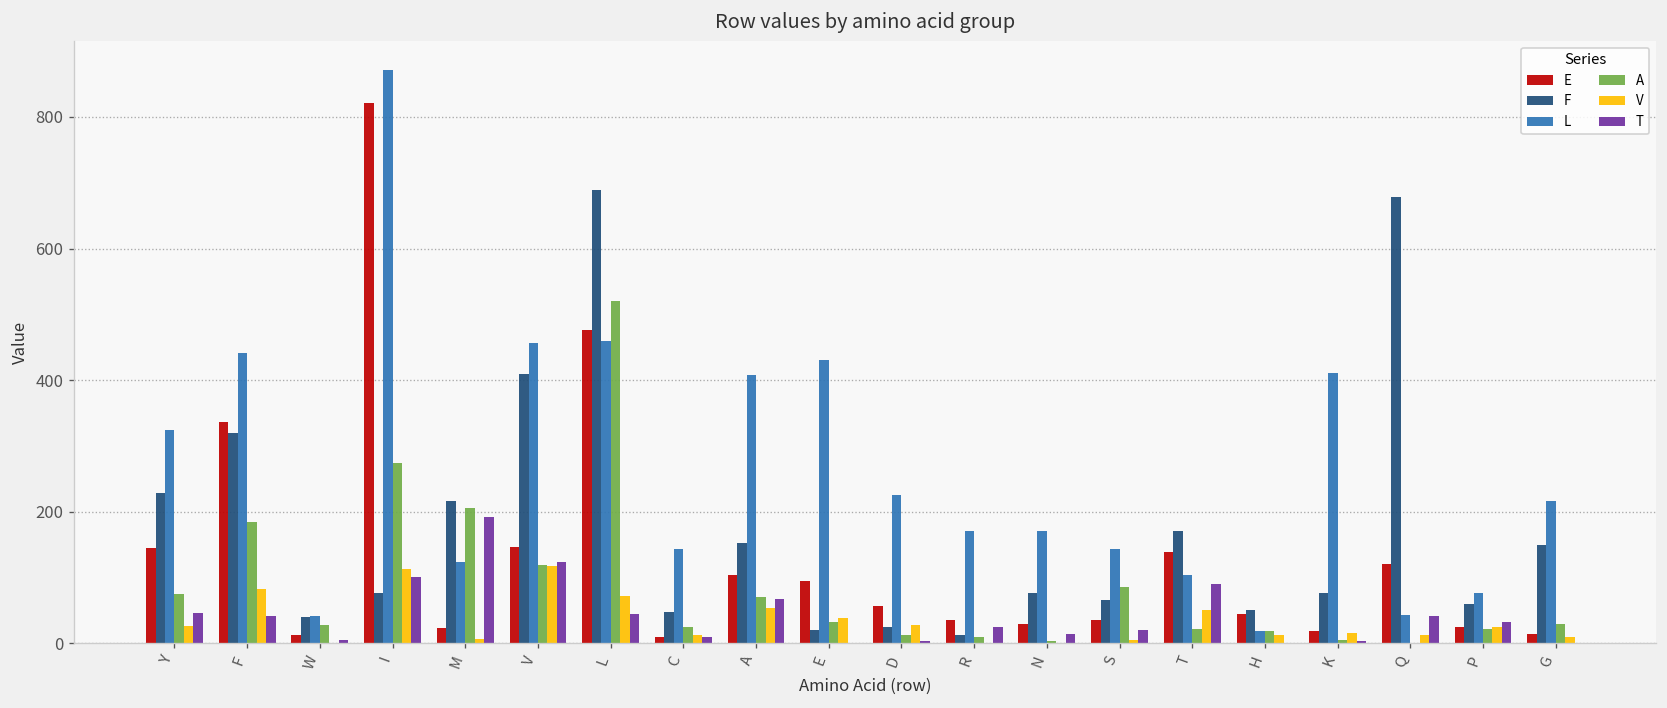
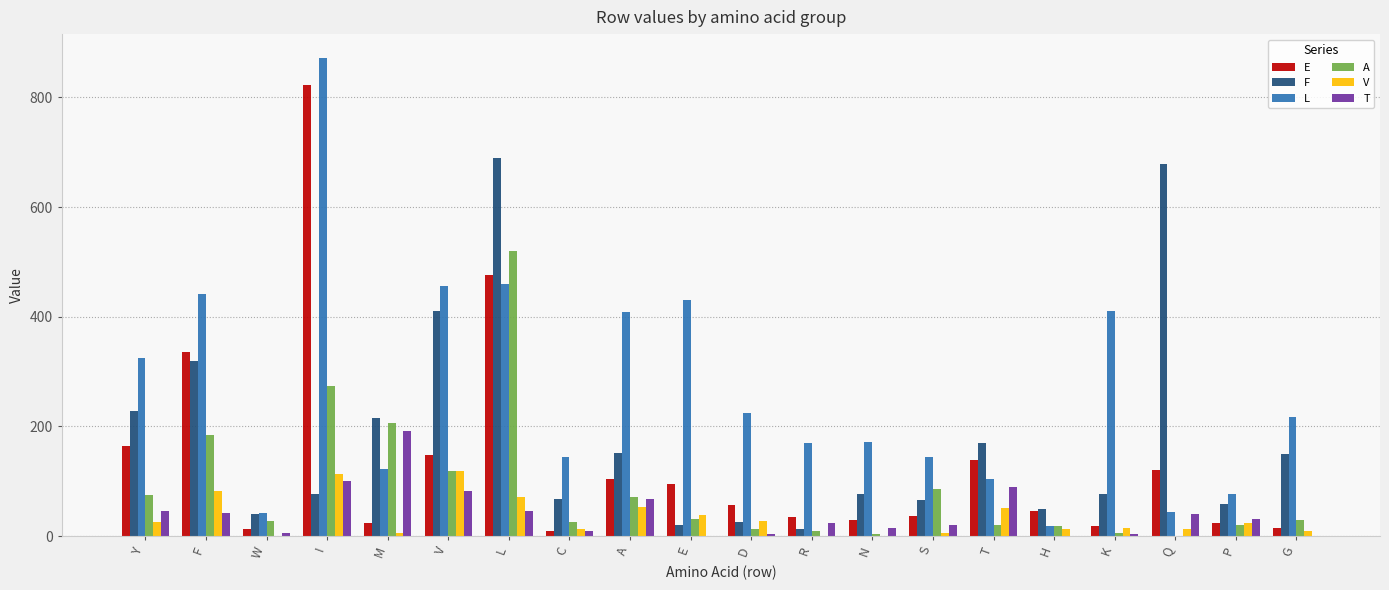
E, Y: 150 -> 160
T, V: 120 -> 80
F, C: 50 -> 70
